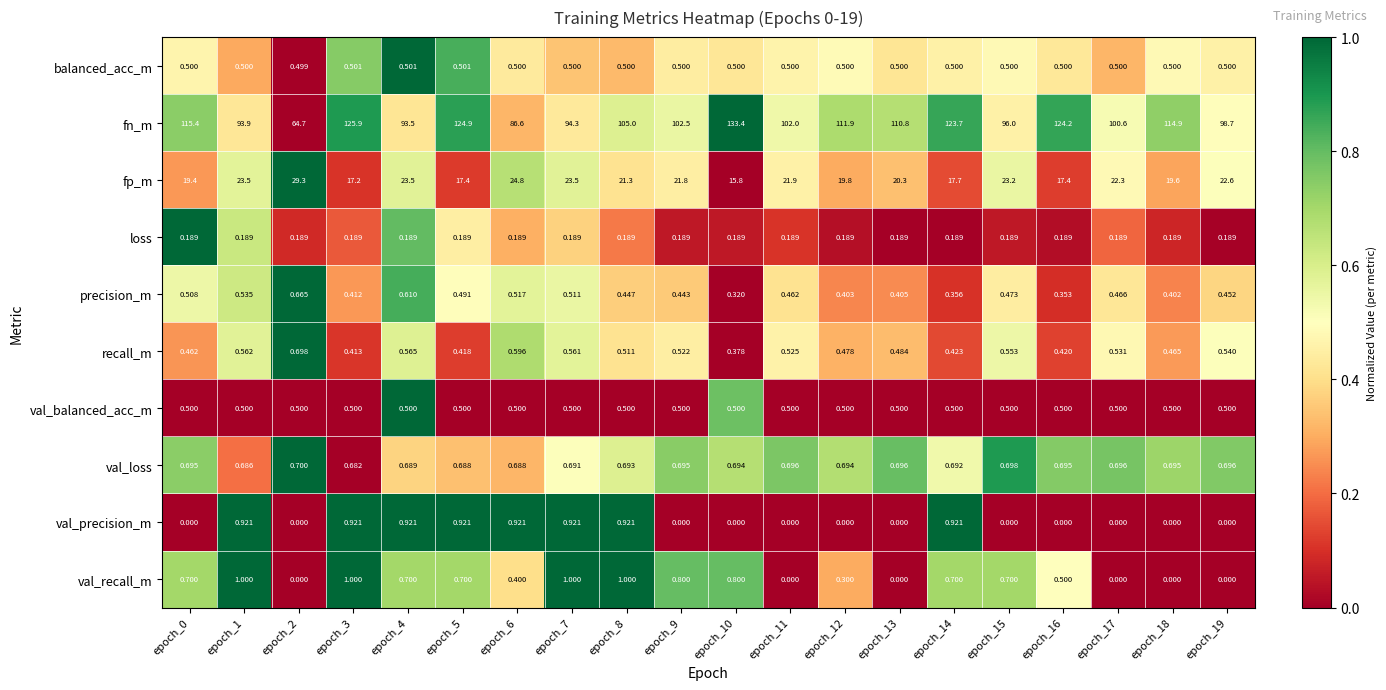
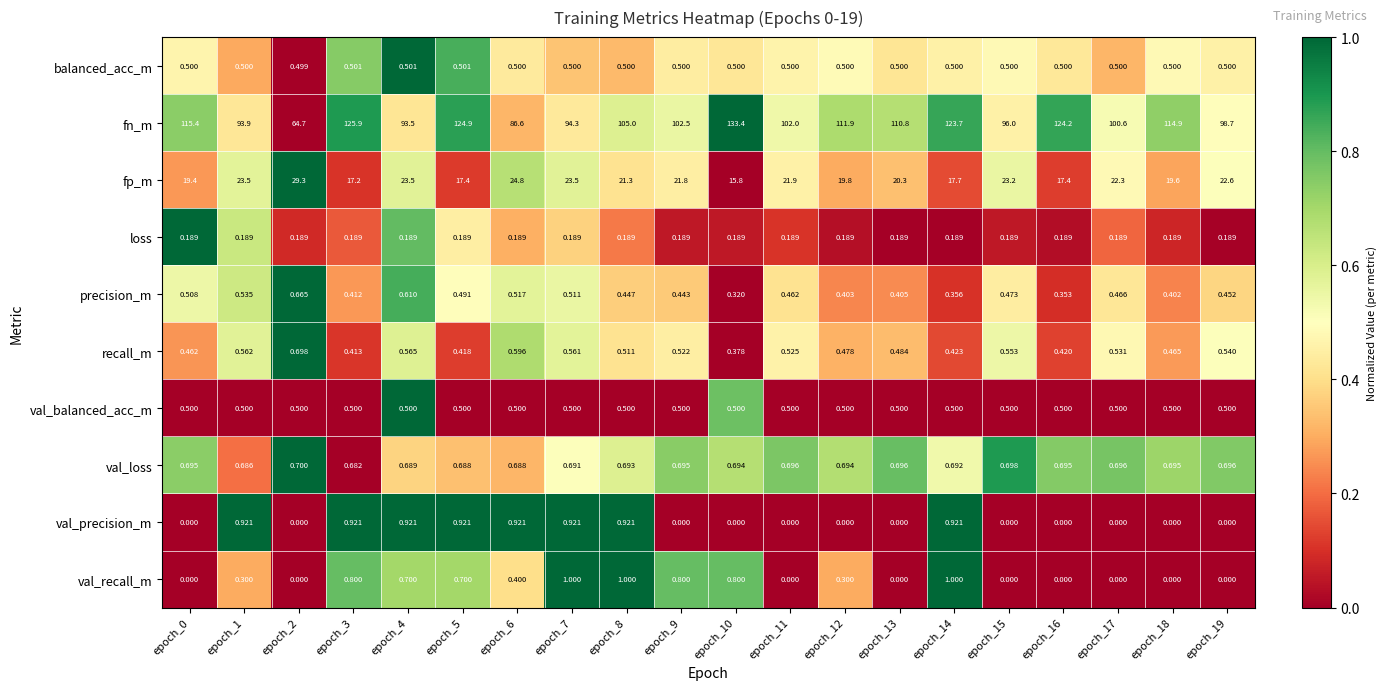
val_recall_m, epoch_0: 0.700 -> 0.000
val_recall_m, epoch_1: 1.000 -> 0.300
val_recall_m, epoch_3: 1.000 -> 0.800
val_recall_m, epoch_14: 0.700 -> 1.000
val_recall_m, epoch_15: 0.700 -> 0.000
val_recall_m, epoch_16: 0.500 -> 0.000
